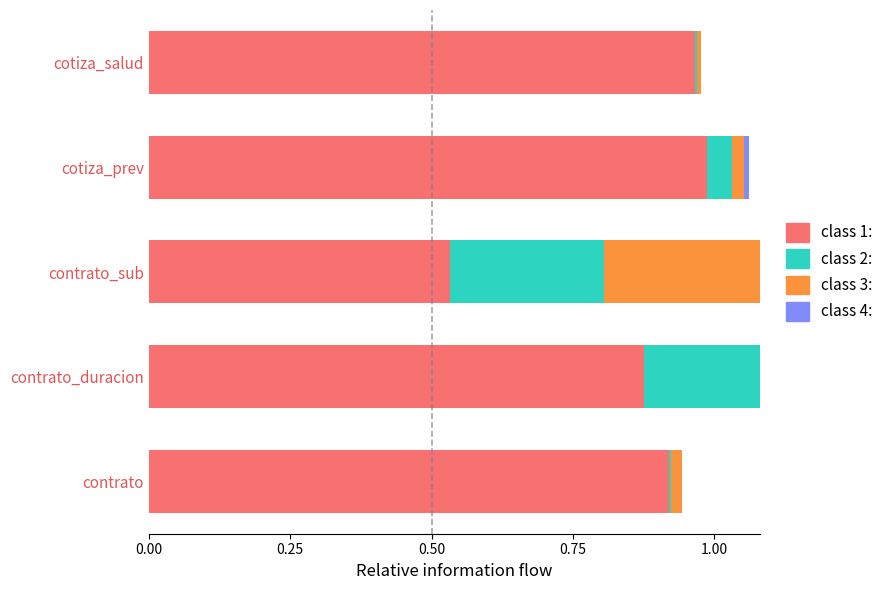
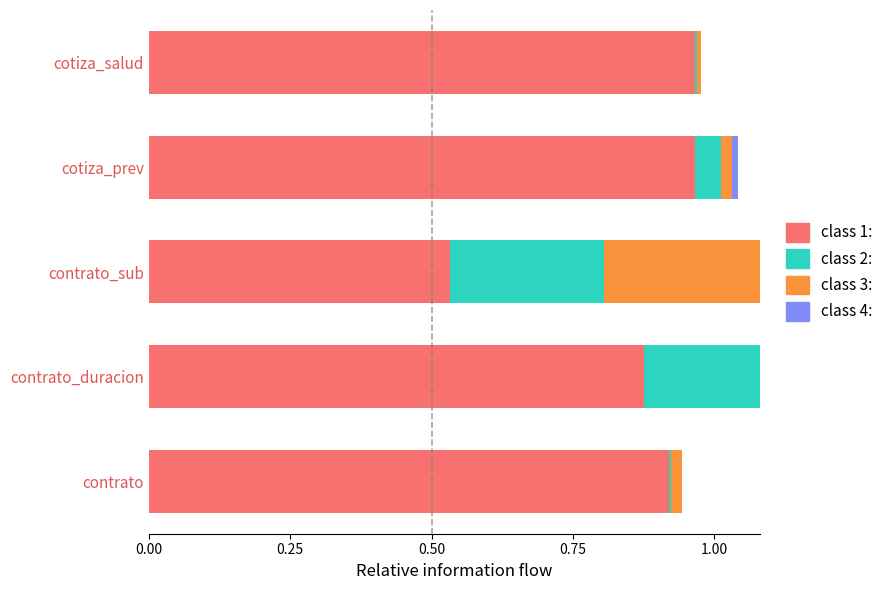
class 1:, cotiza_prev: 0.99 -> 0.97
